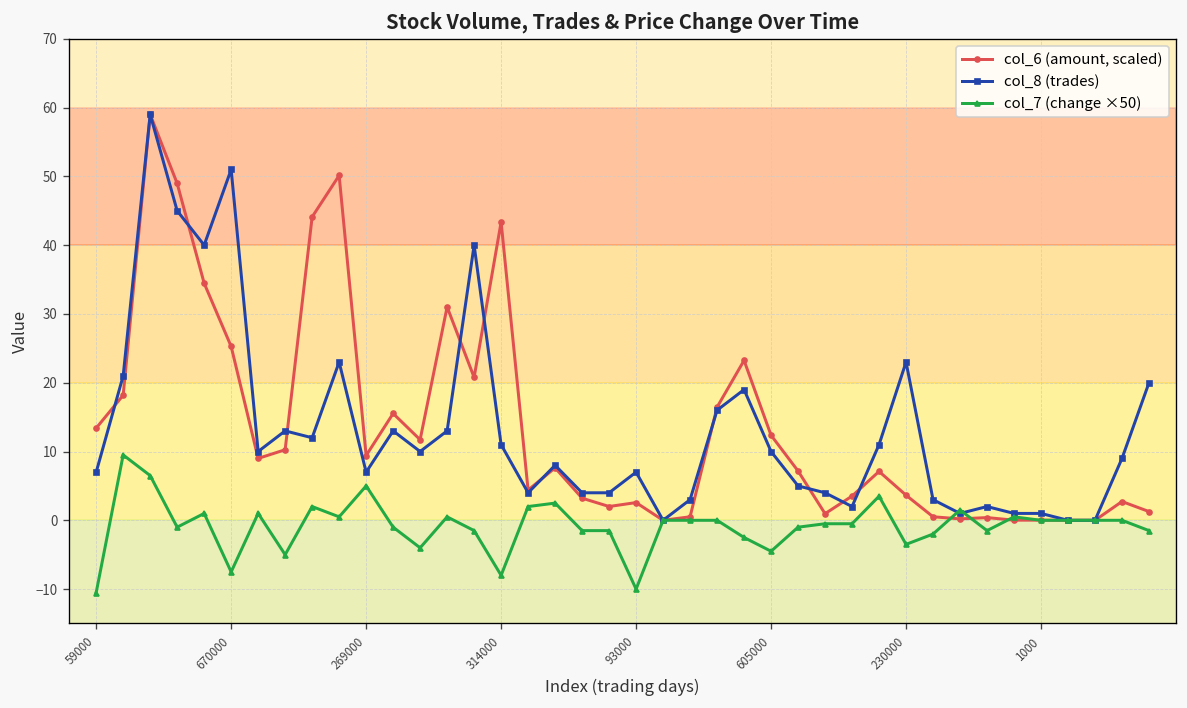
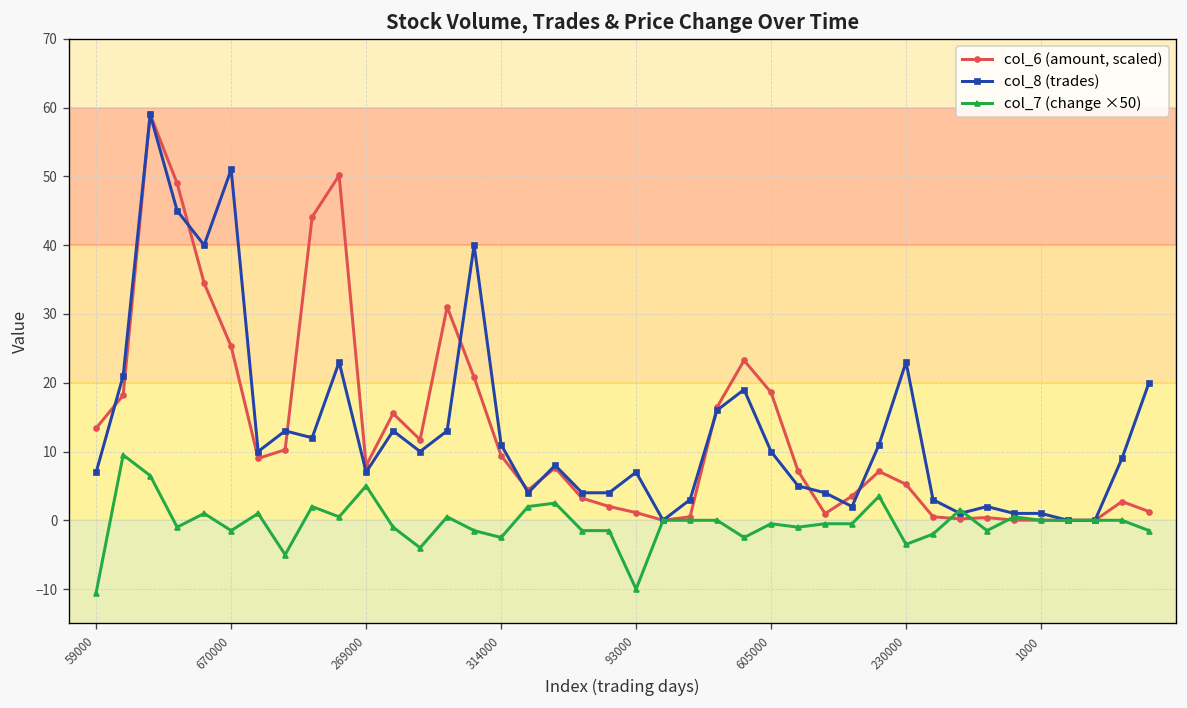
col_7 (change ×50), 670000: -8 -> -2
col_6 (amount, scaled), 269000: 9 -> 8
col_6 (amount, scaled), 314000: 43 -> 9
col_7 (change ×50), 314000: -8 -> -3
col_6 (amount, scaled), 93000: 3 -> 1
col_6 (amount, scaled), 605000: 12 -> 19
col_7 (change ×50), 605000: -5 -> -1
col_6 (amount, scaled), 230000: 4 -> 5
